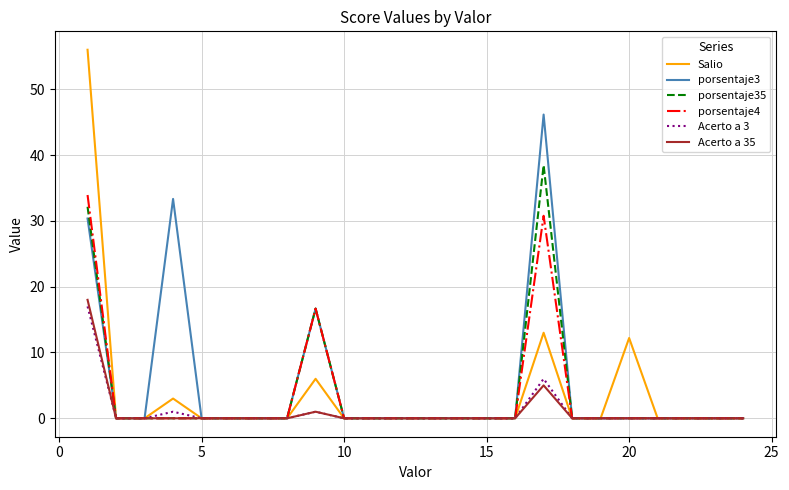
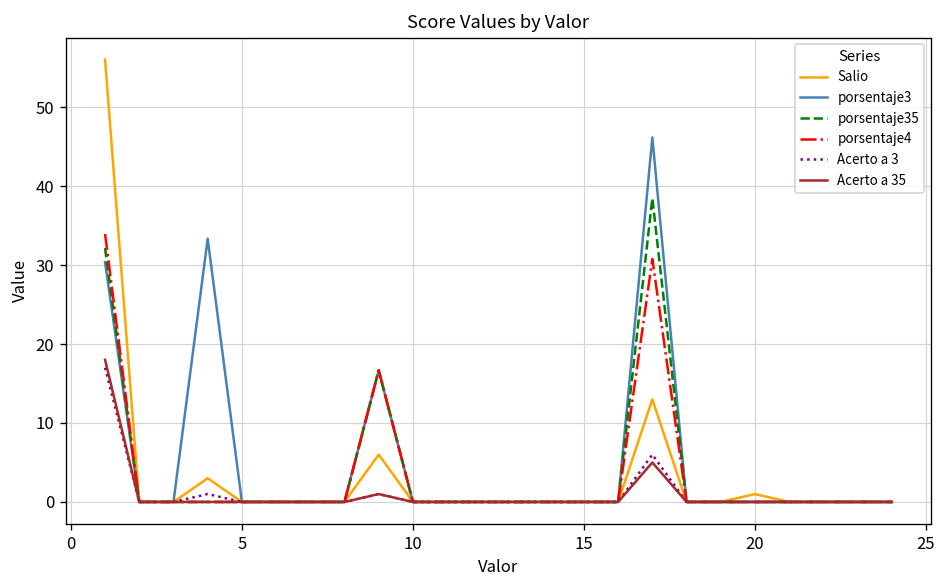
Salio, 20: 12 -> 1
